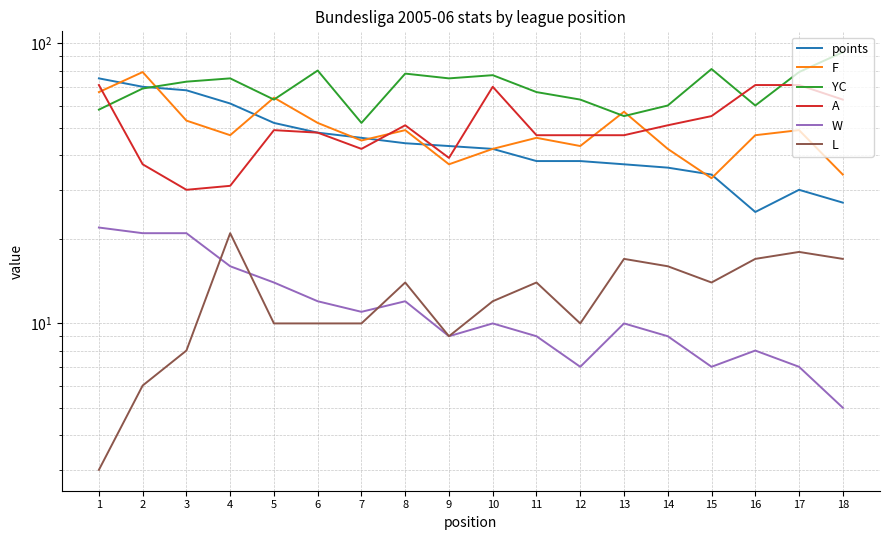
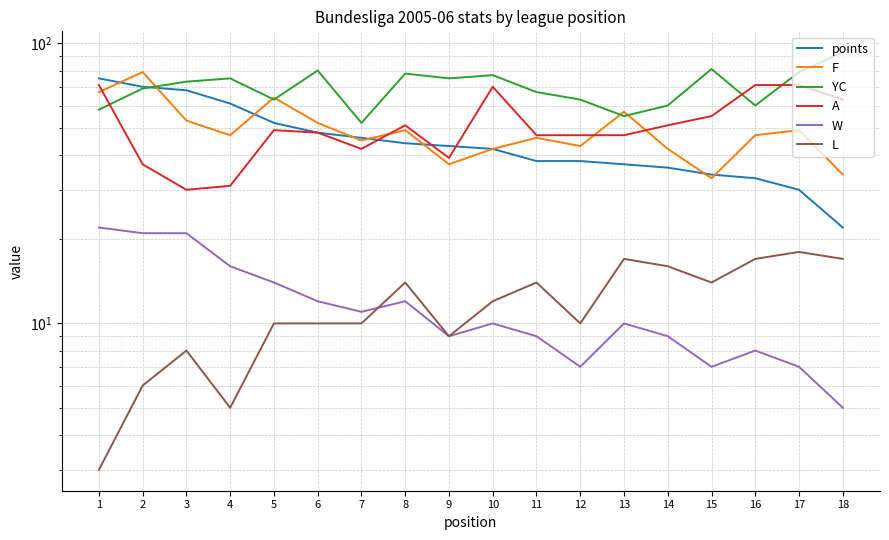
L, 4: 21 -> 5
points, 16: 25 -> 33
points, 18: 27 -> 22
